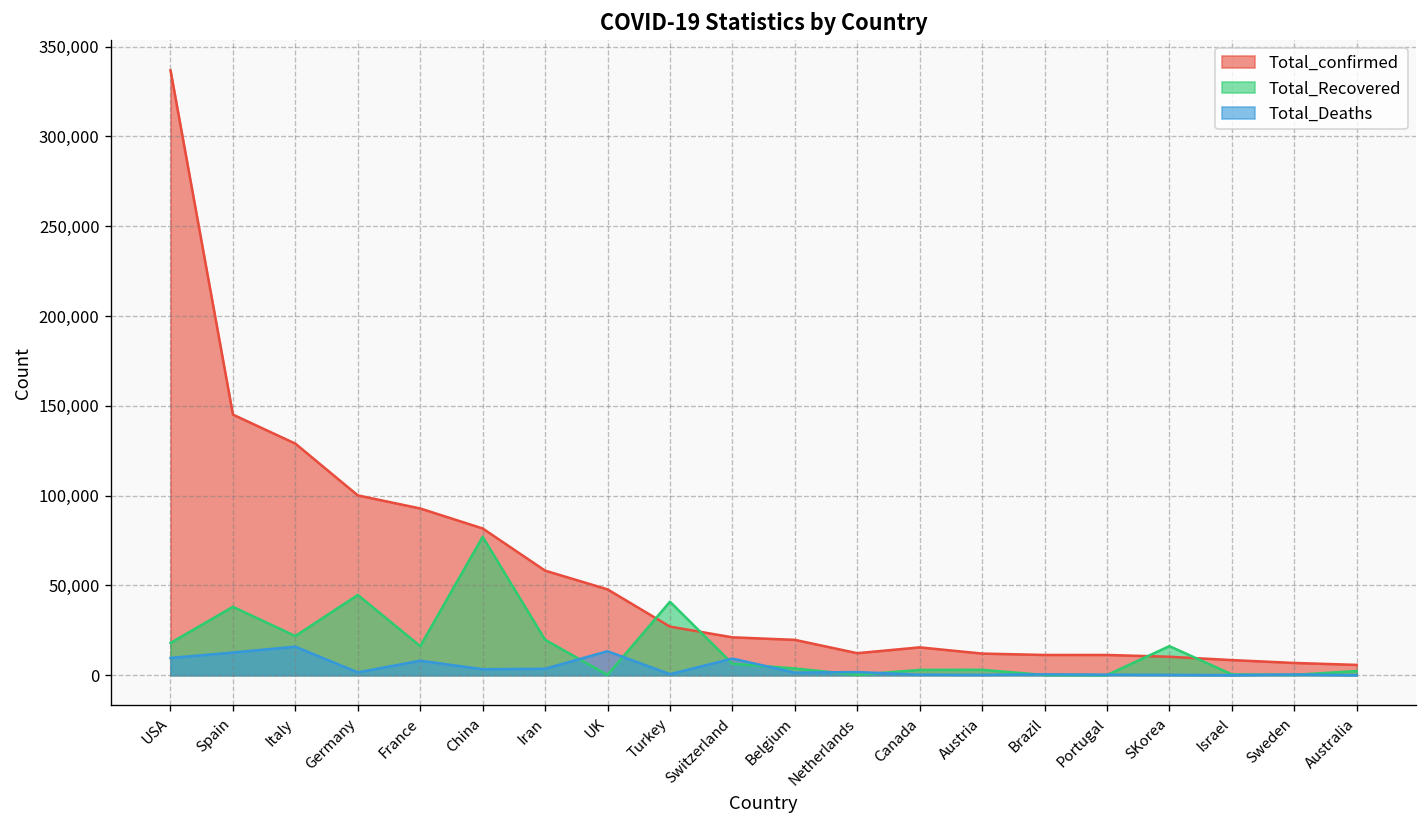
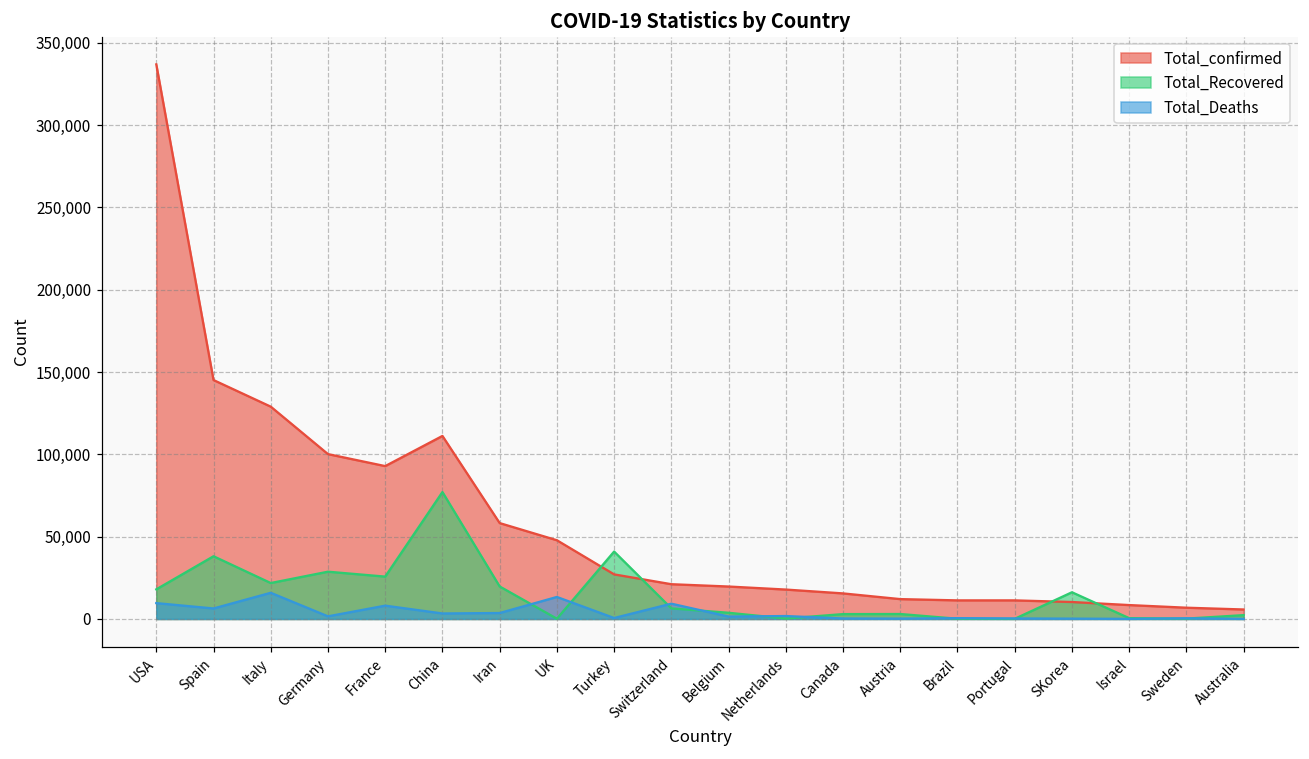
Total_Deaths, Spain: 13,000 -> 6,000
Total_Recovered, Germany: 45,000 -> 29,000
Total_Recovered, France: 16,000 -> 26,000
Total_confirmed, China: 82,000 -> 111,000
Total_confirmed, Netherlands: 12,000 -> 18,000
